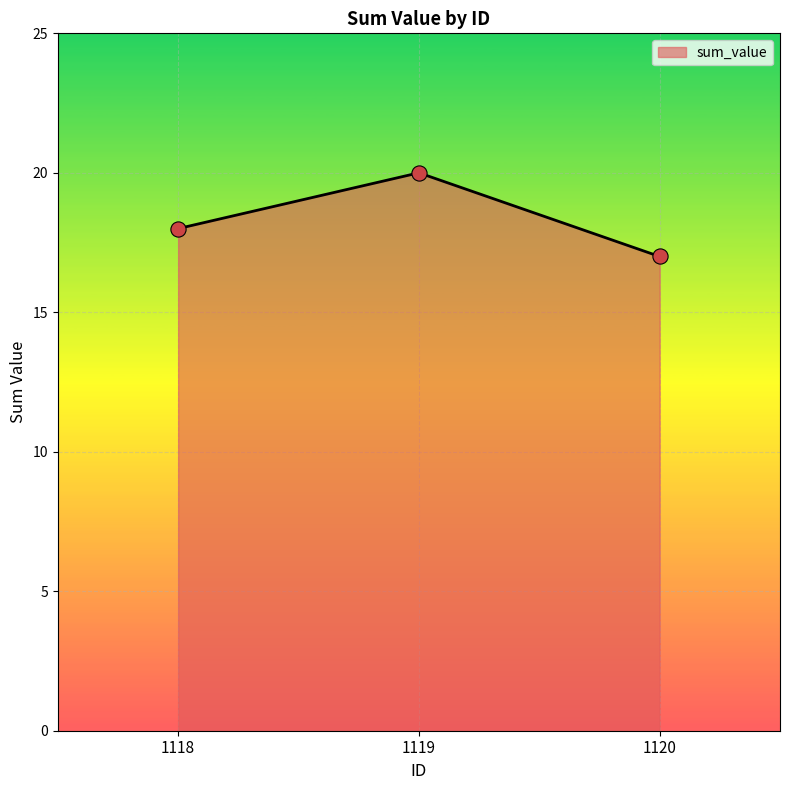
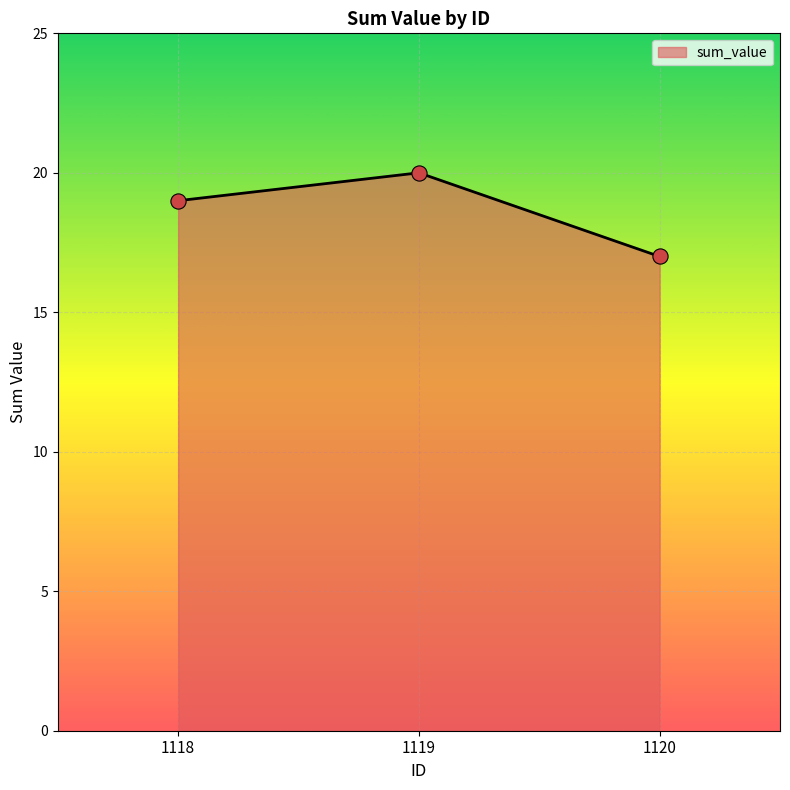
1118: 18 -> 19
